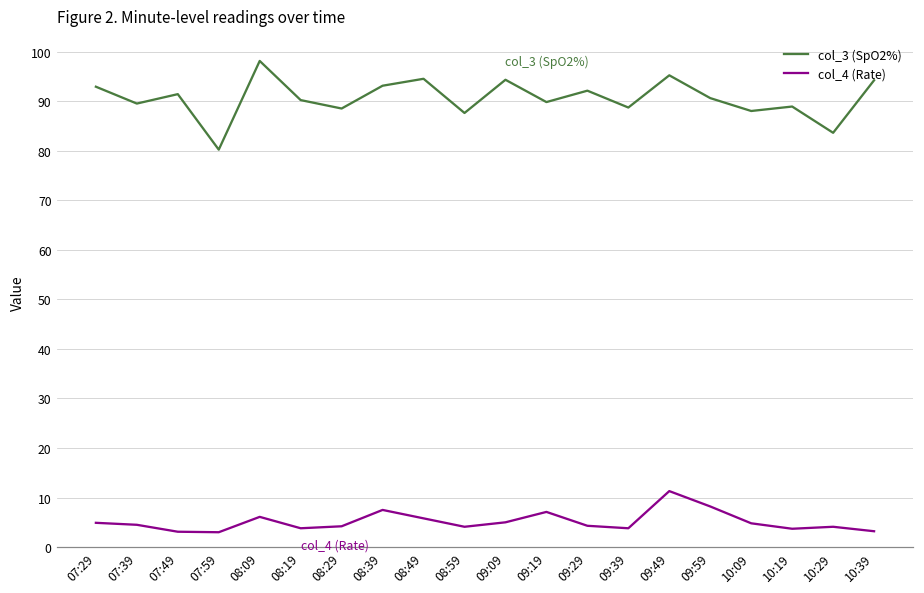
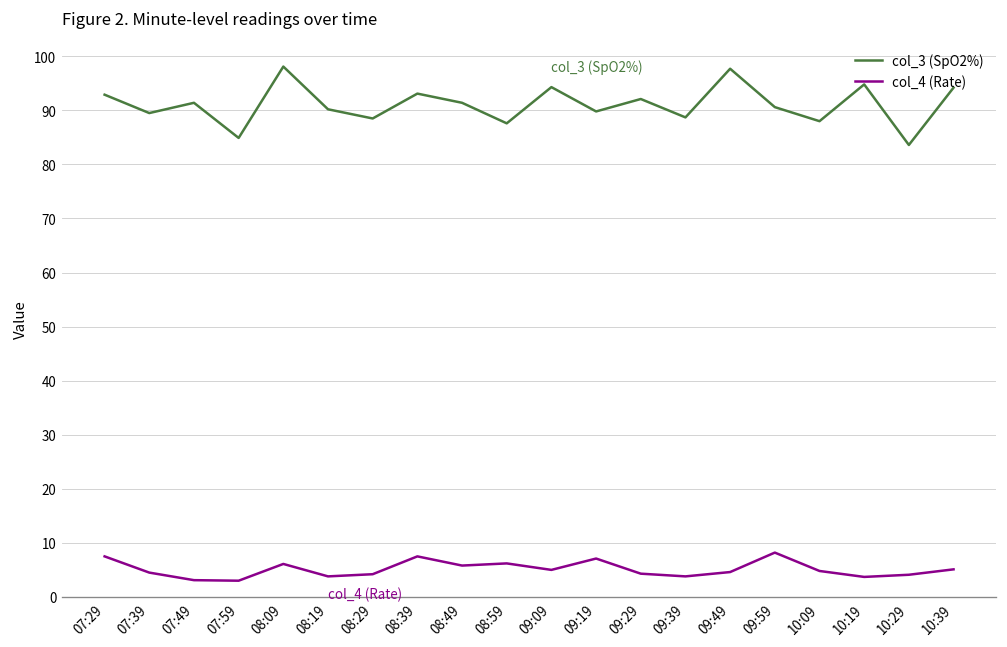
col_4 (Rate), 07:29: 5 -> 8
col_3 (SpO2%), 07:59: 80 -> 85
col_3 (SpO2%), 08:49: 95 -> 91
col_4 (Rate), 08:59: 4 -> 6
col_3 (SpO2%), 09:49: 95 -> 98
col_4 (Rate), 09:49: 11 -> 5
col_3 (SpO2%), 10:19: 89 -> 95
col_4 (Rate), 10:39: 3 -> 5
